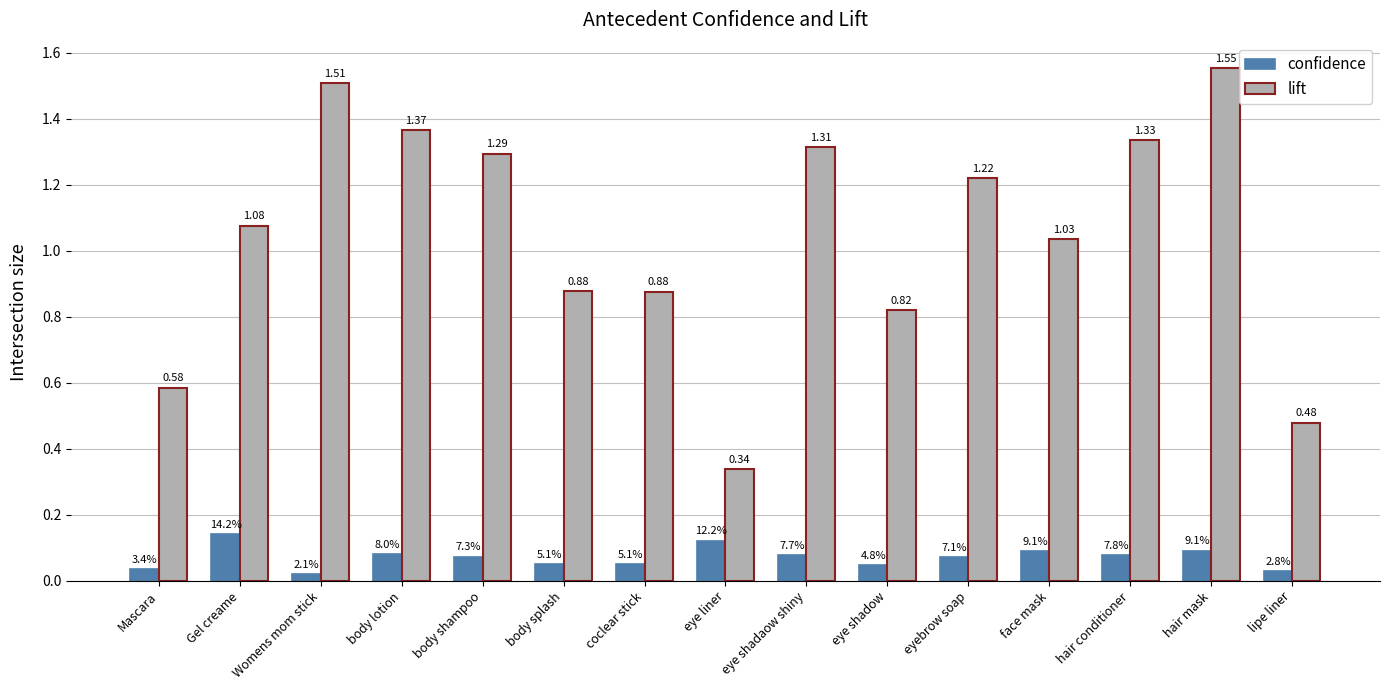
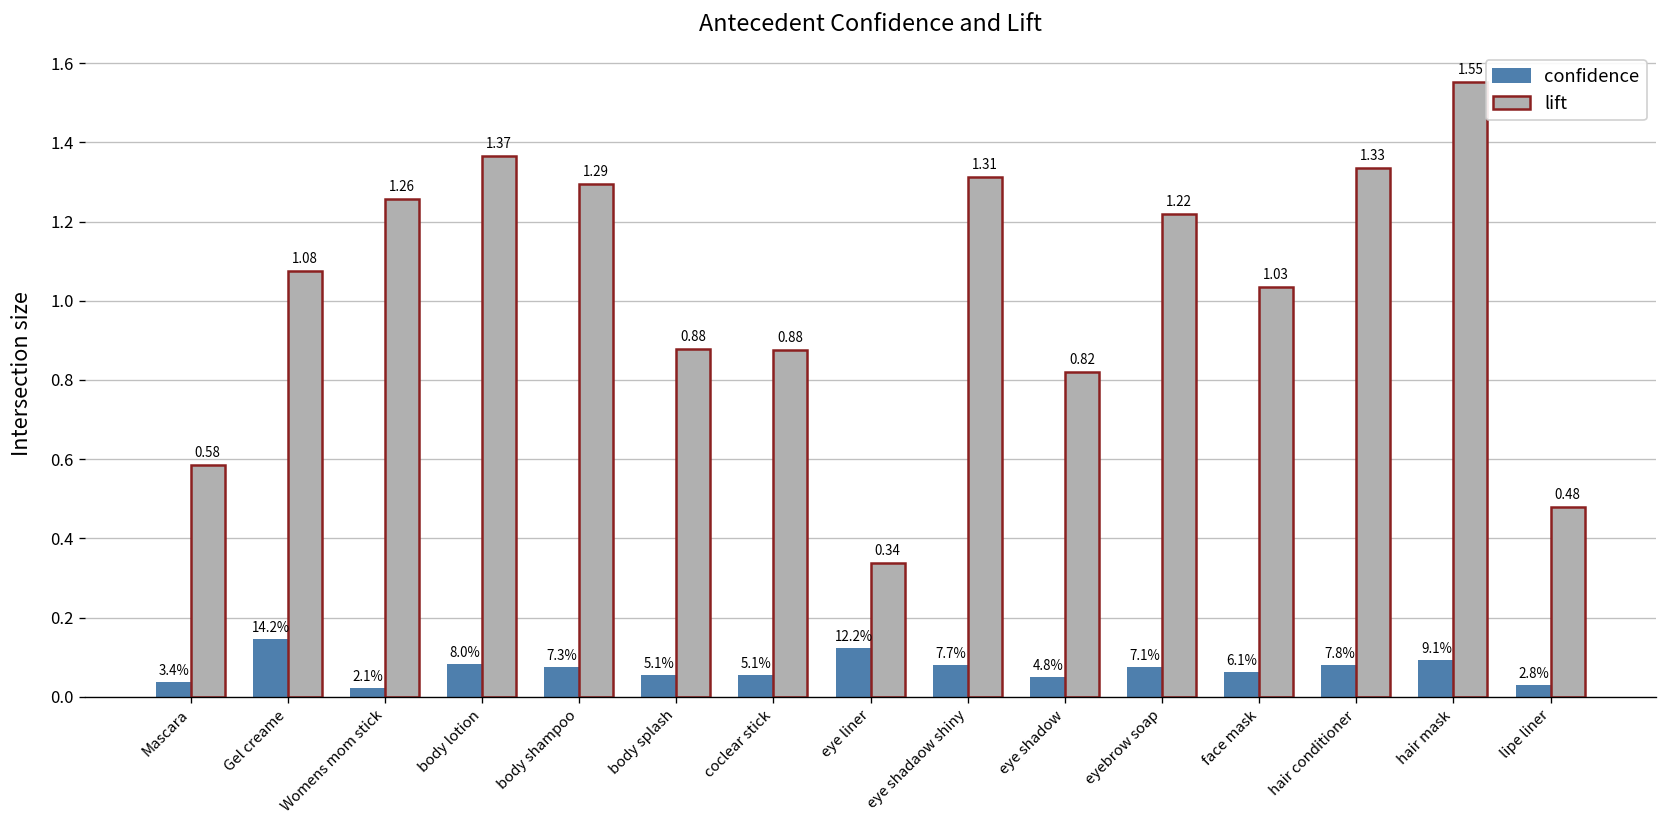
lift, Womens mom stick: 1.51 -> 1.26
confidence, face mask: 9.1% -> 6.1%
